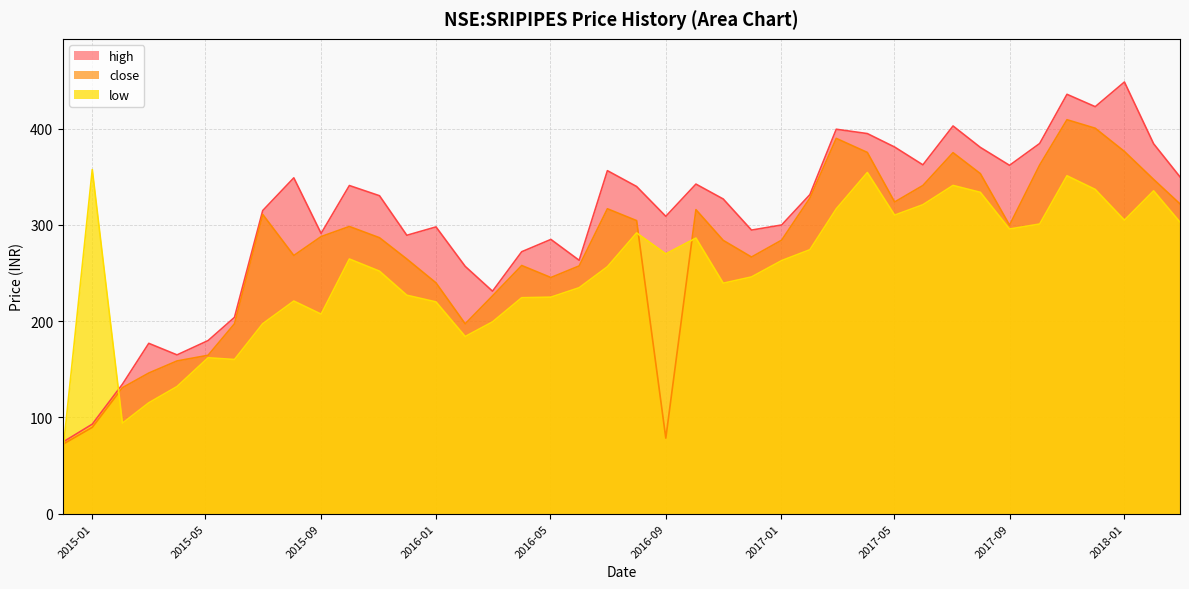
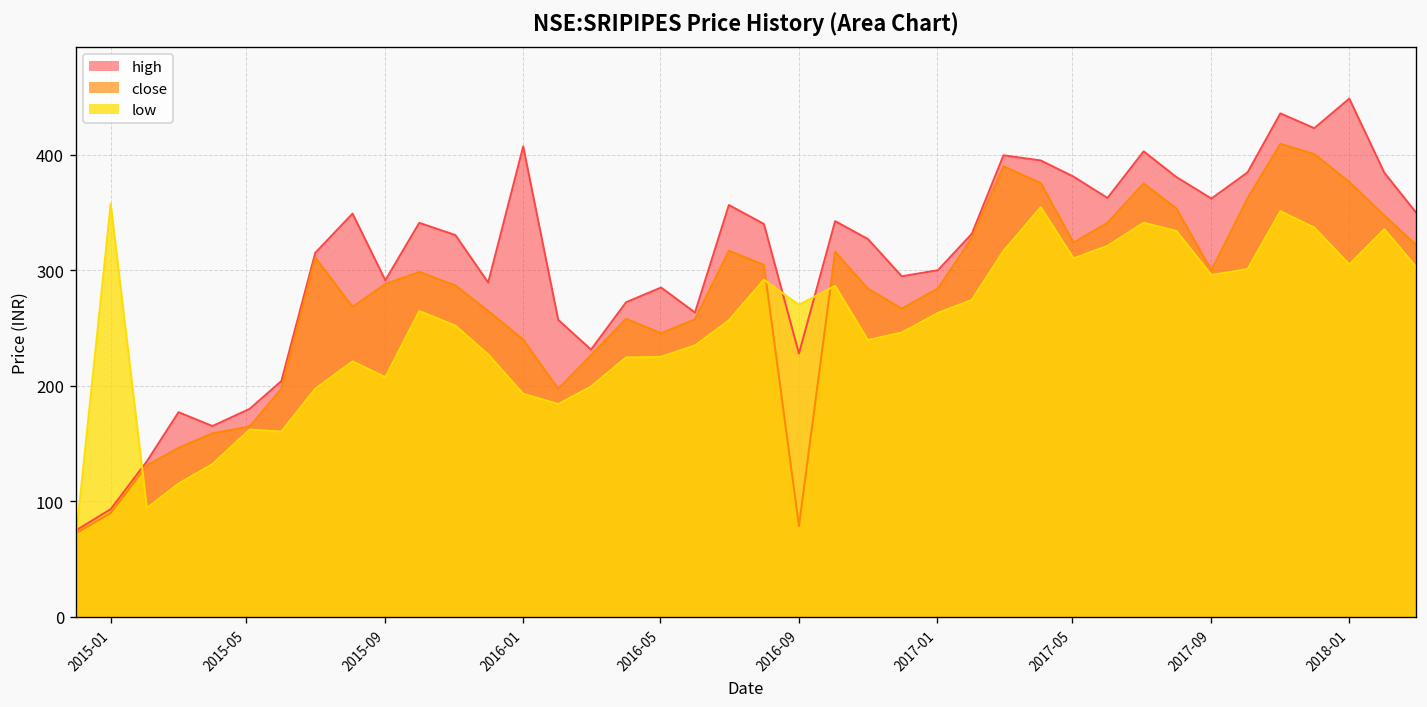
high, 2016-01: 300 -> 410
low, 2016-01: 220 -> 190
high, 2016-09: 310 -> 230
